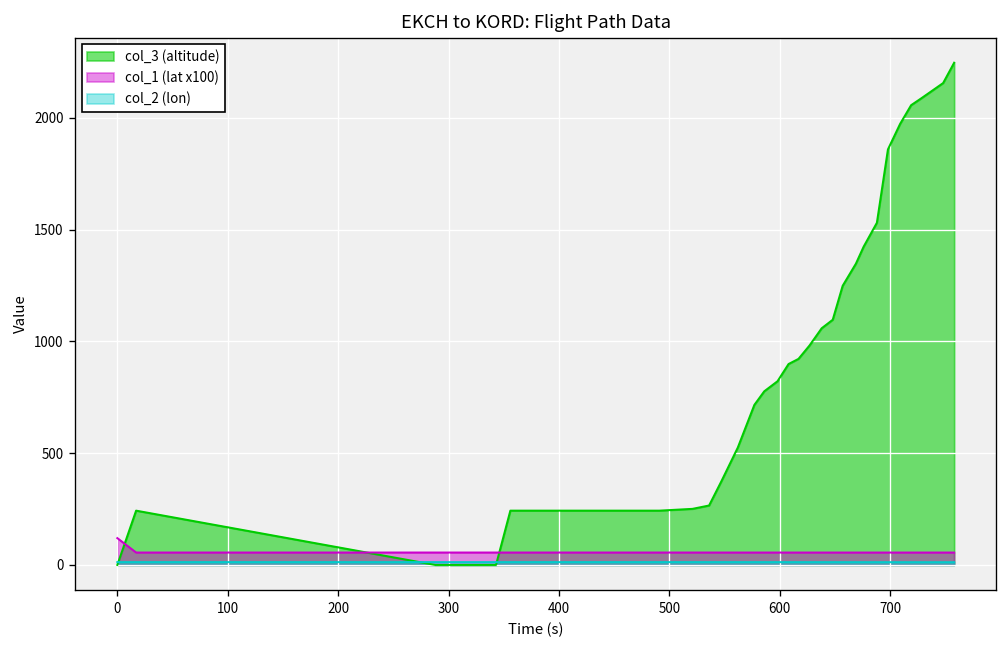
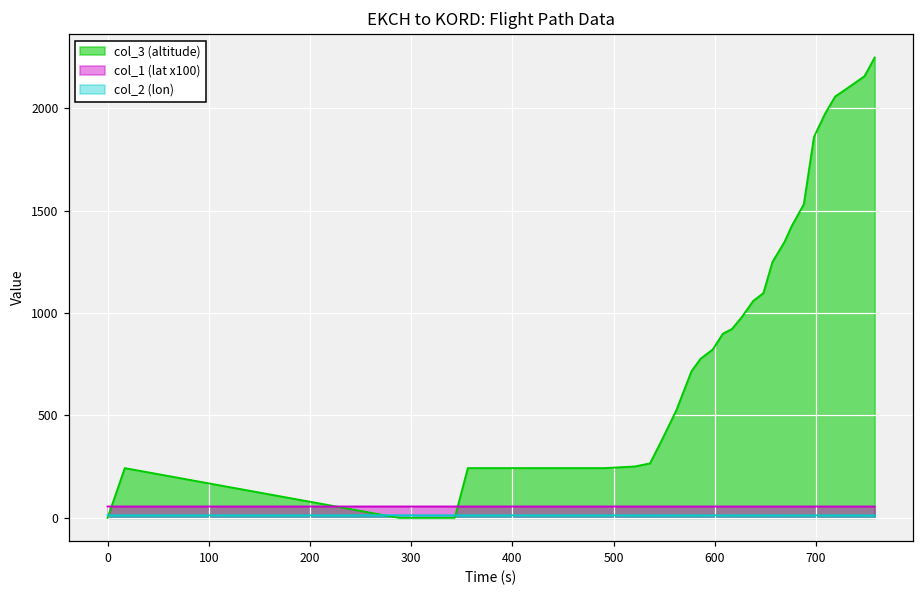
col_1 (lat x100), 0: 120 -> 60
